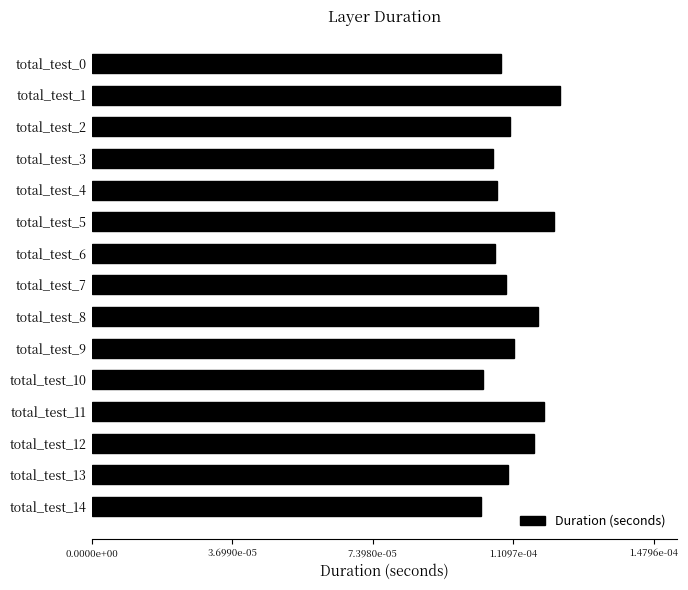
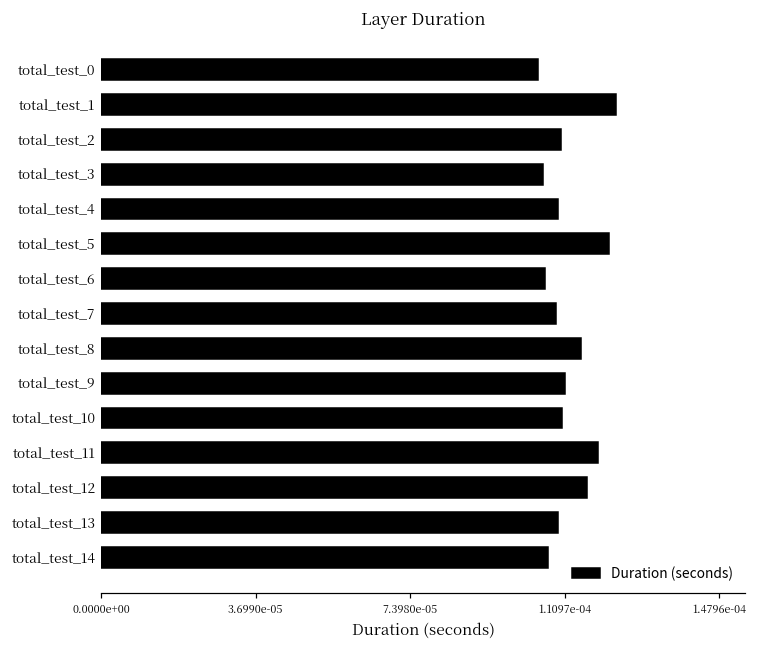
total_test_0: 0.000108 -> 0.000105
total_test_4: 0.000107 -> 0.000109
total_test_8: 0.000118 -> 0.000115
total_test_10: 0.000103 -> 0.000110
total_test_14: 0.000103 -> 0.000107
